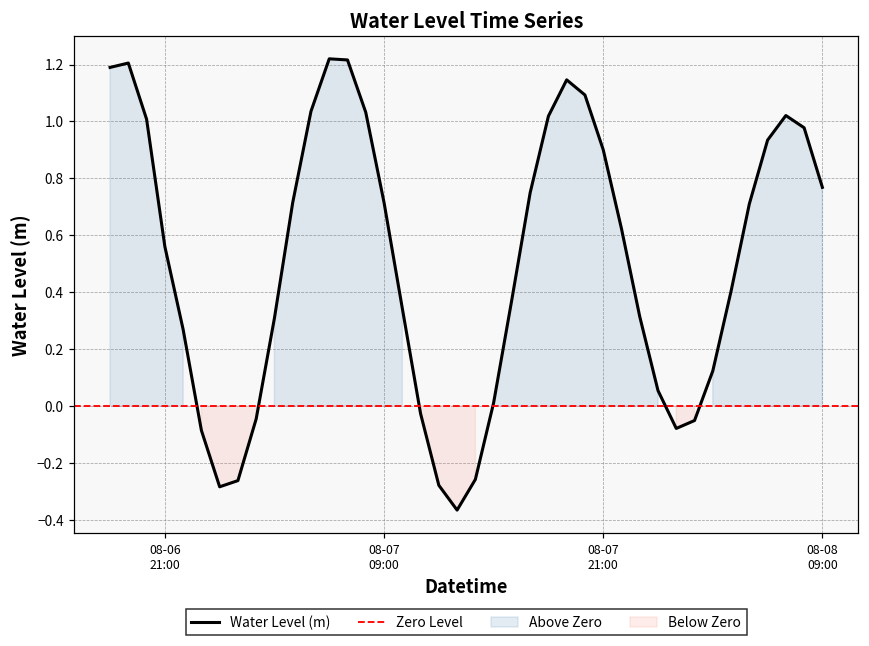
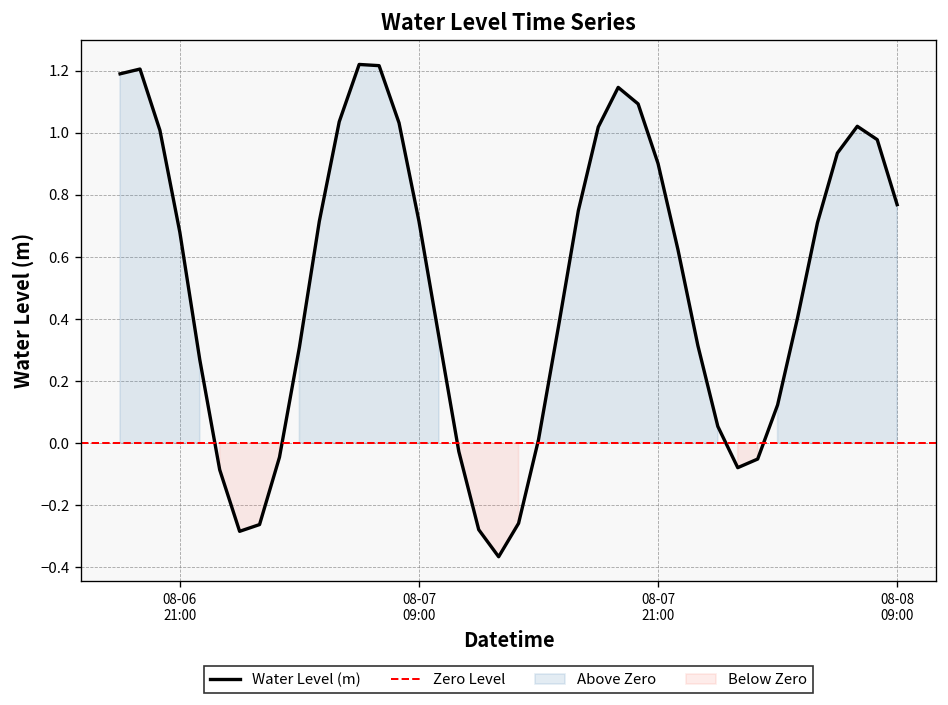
08-06 21:00: 0.56 -> 0.68
